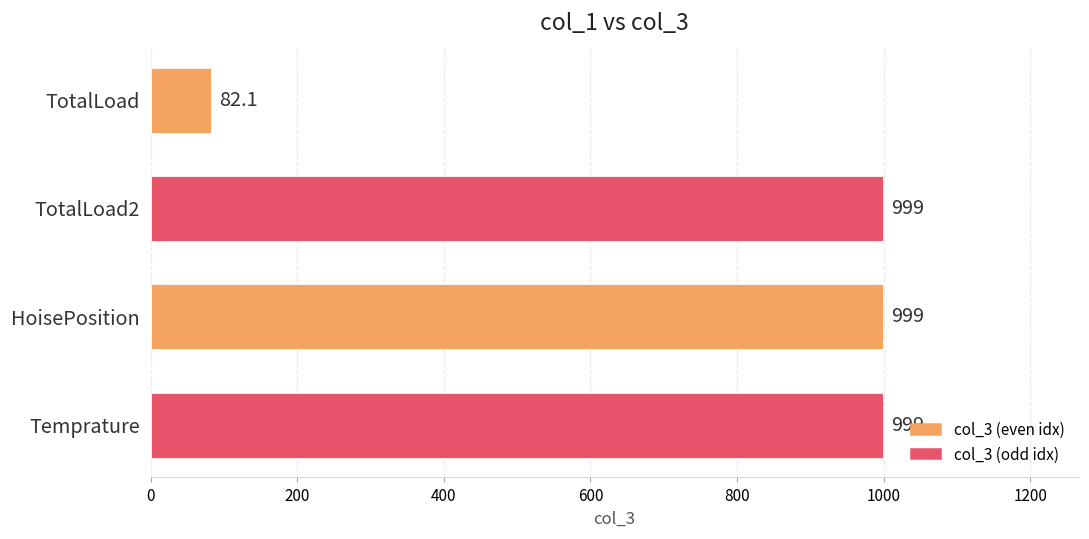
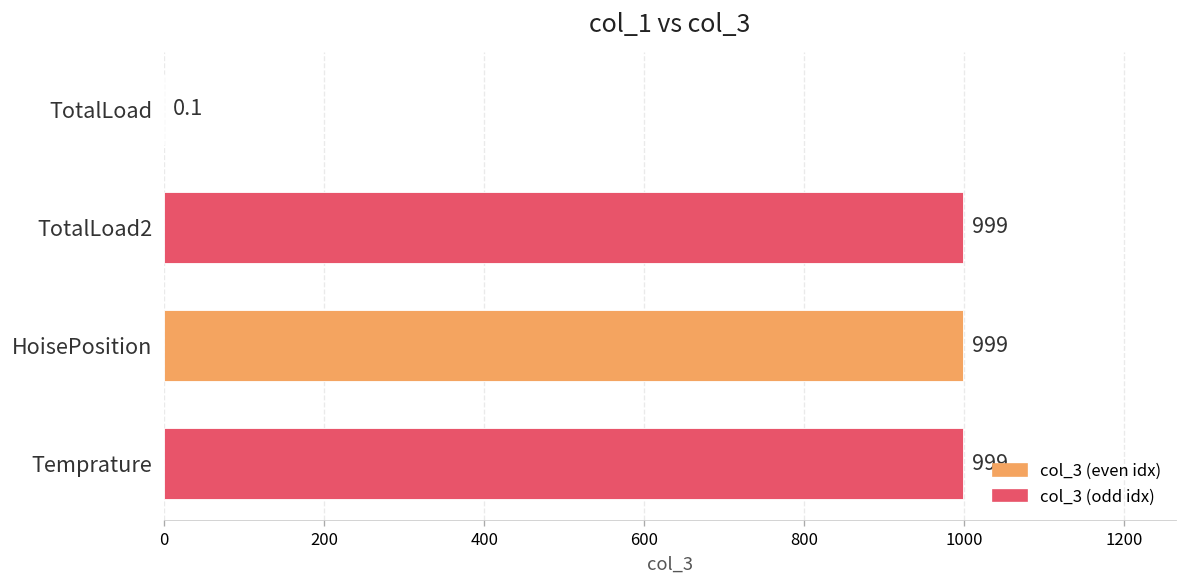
TotalLoad: 82.1 -> 0.1
